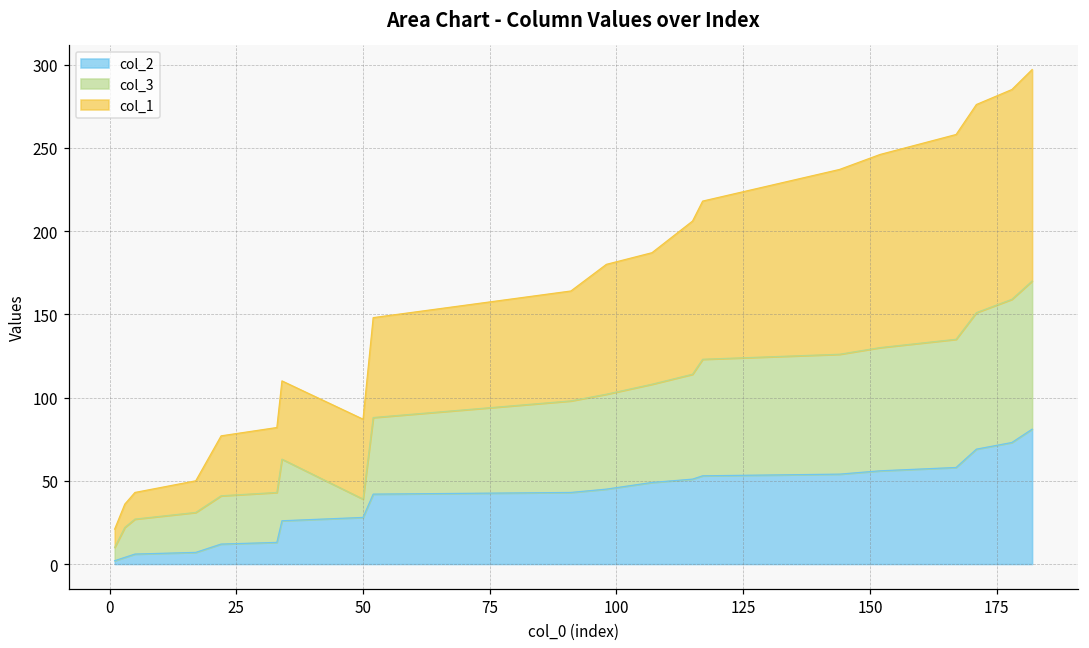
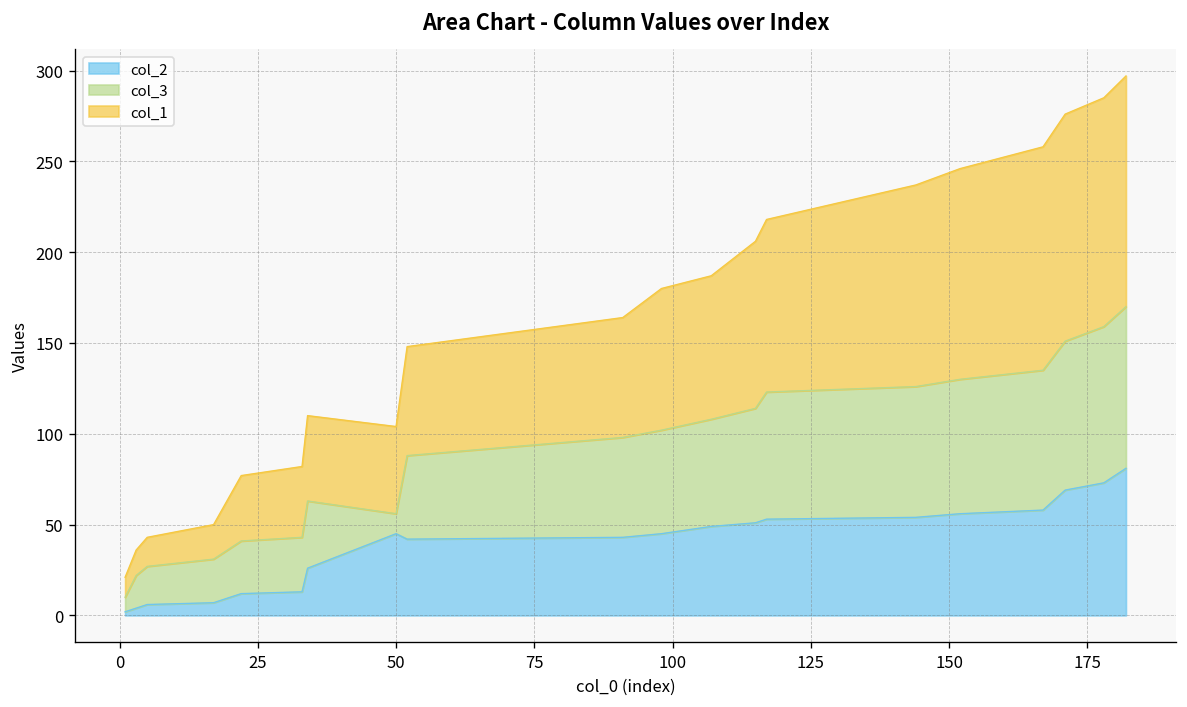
col_2, 50: 28 -> 45
